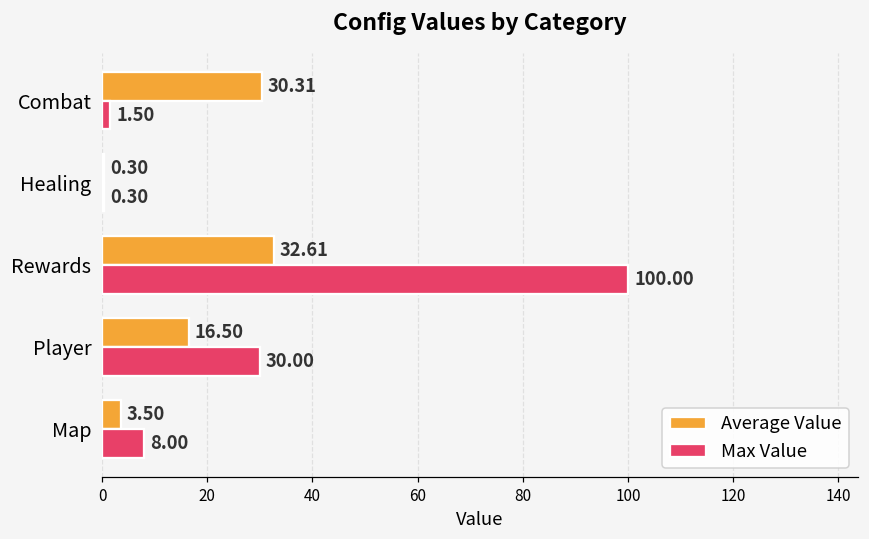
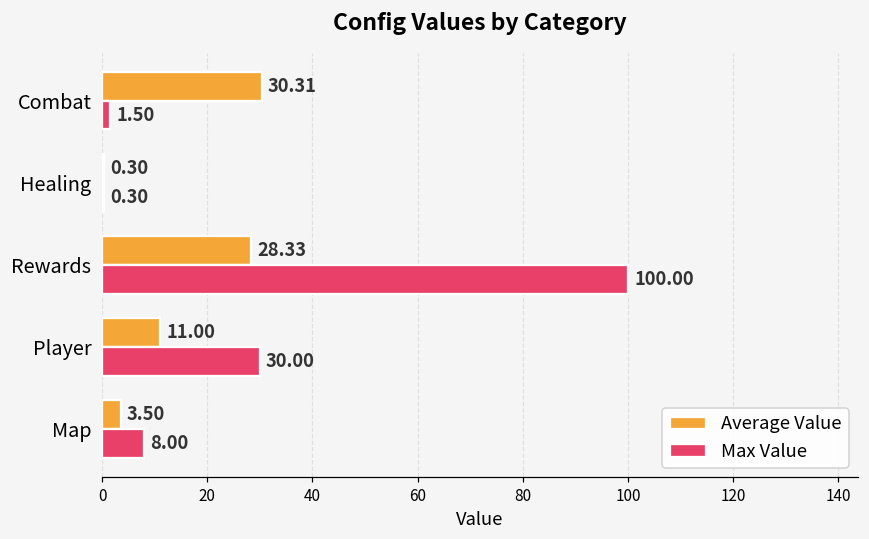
Average Value, Rewards: 32.61 -> 28.33
Average Value, Player: 16.50 -> 11.00
